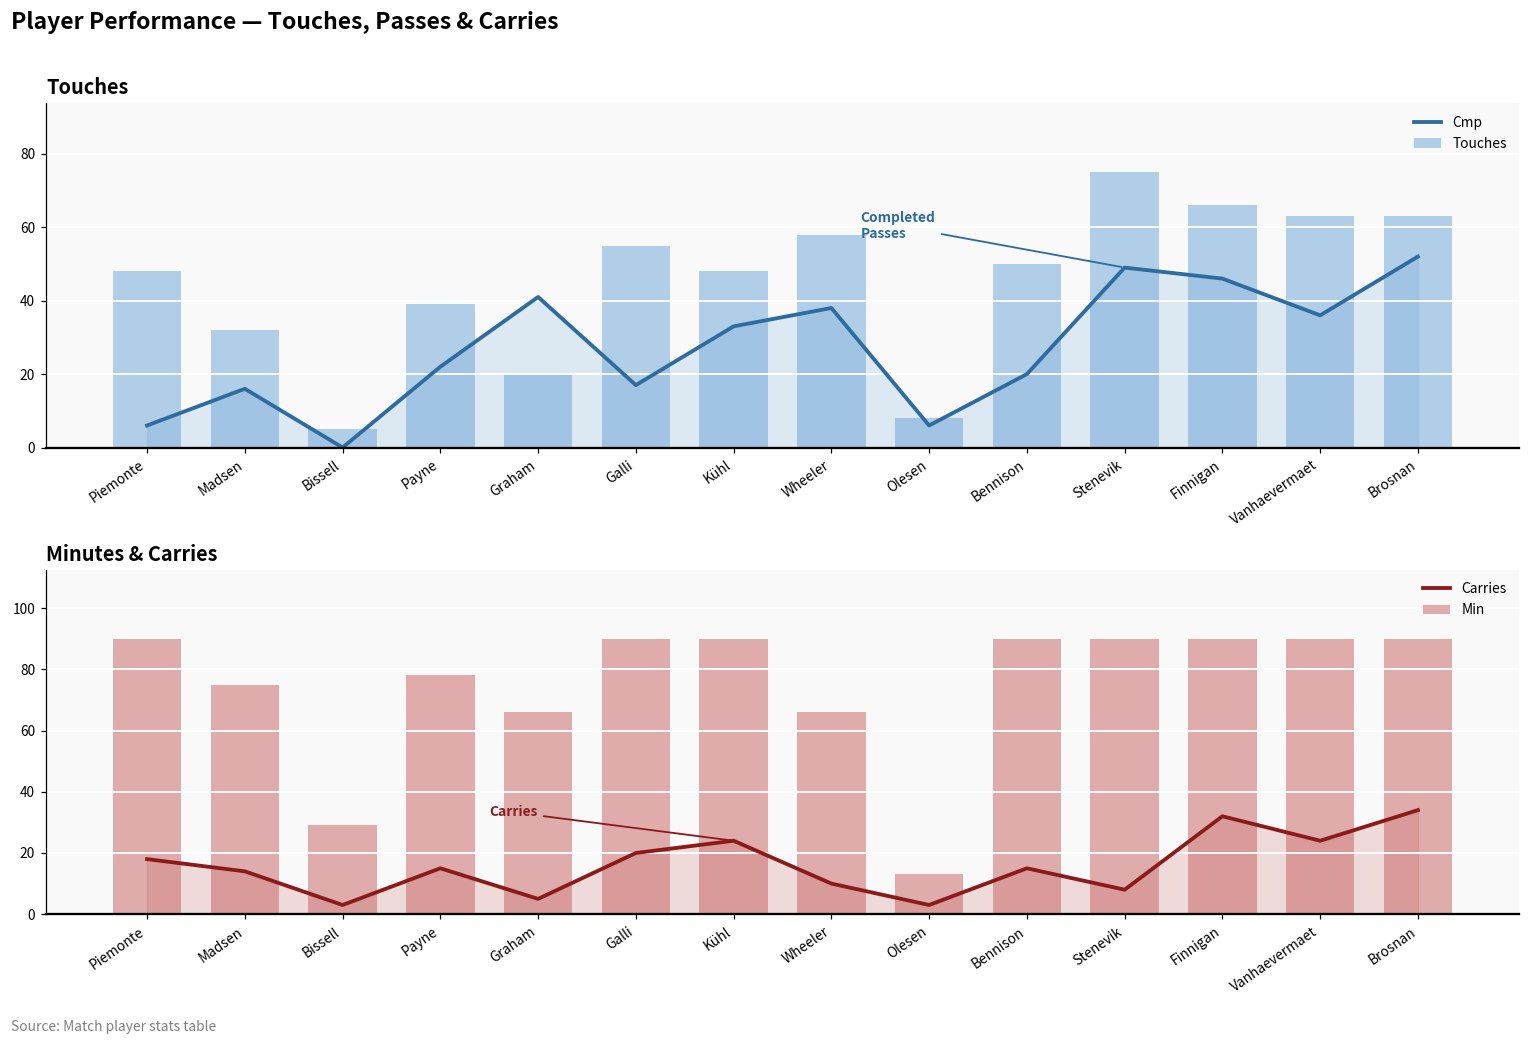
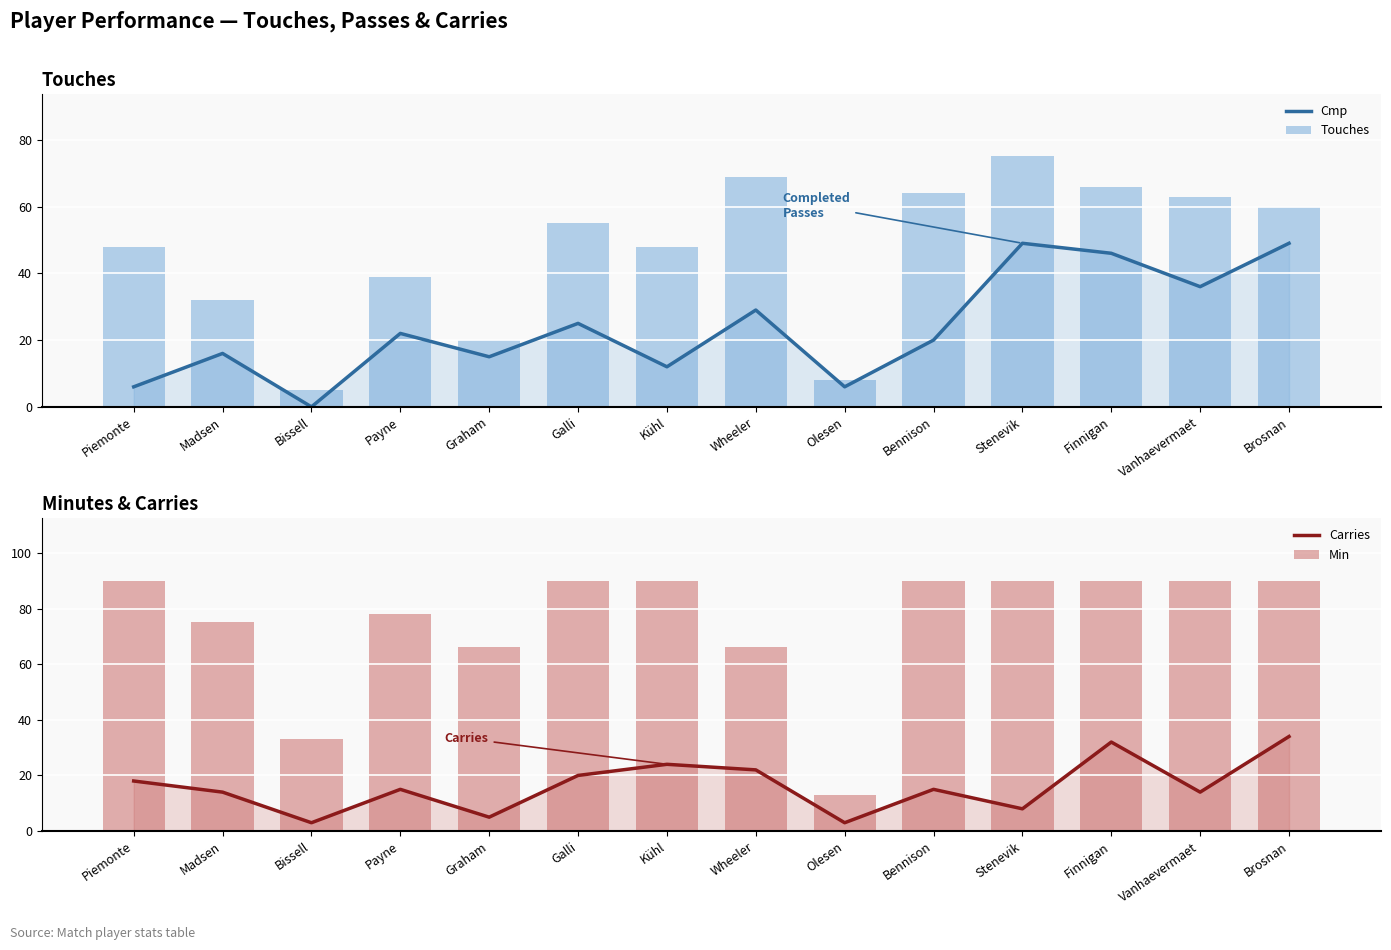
Touches, Cmp, Graham: 41 -> 15
Touches, Cmp, Galli: 17 -> 25
Touches, Cmp, Kühl: 33 -> 12
Touches, Cmp, Wheeler: 38 -> 29
Touches, Touches, Wheeler: 58 -> 69
Touches, Touches, Bennison: 50 -> 64
Touches, Cmp, Brosnan: 52 -> 49
Touches, Touches, Brosnan: 63 -> 60
Minutes & Carries, Min, Bissell: 29 -> 33
Minutes & Carries, Carries, Wheeler: 10 -> 22
Minutes & Carries, Carries, Vanhaevermaet: 24 -> 14
